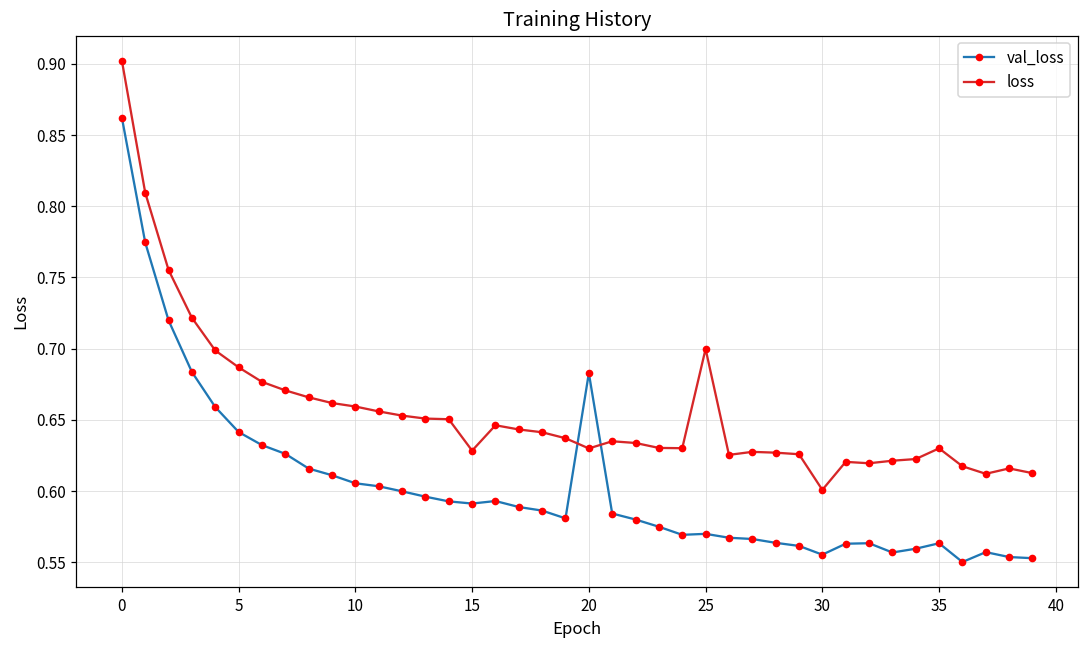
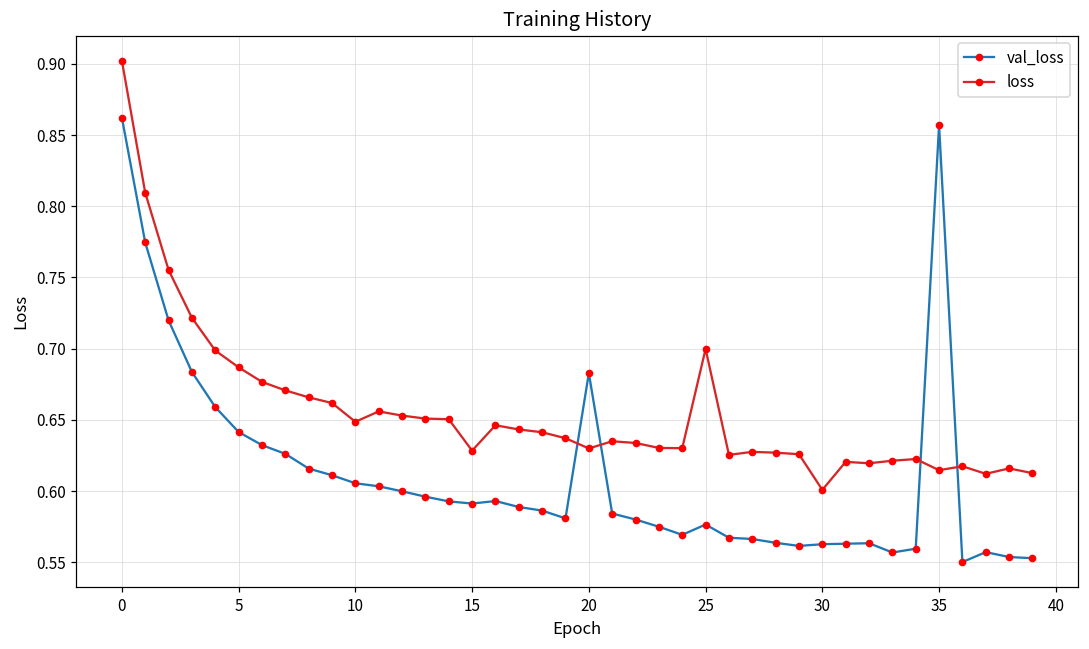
loss, 10: 0.659 -> 0.649
val_loss, 25: 0.570 -> 0.576
val_loss, 30: 0.555 -> 0.563
val_loss, 35: 0.563 -> 0.857
loss, 35: 0.630 -> 0.615
